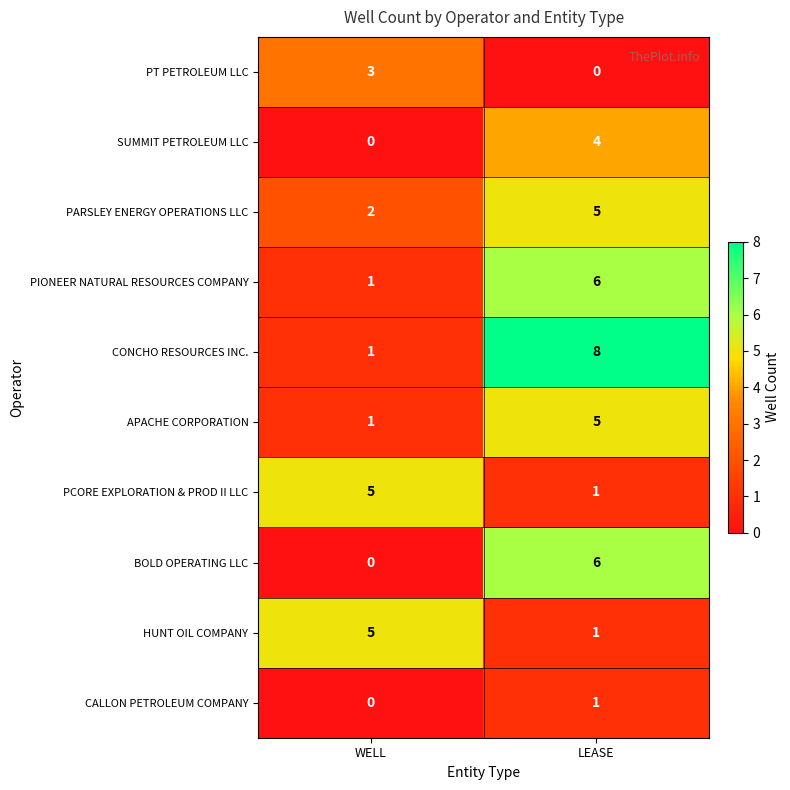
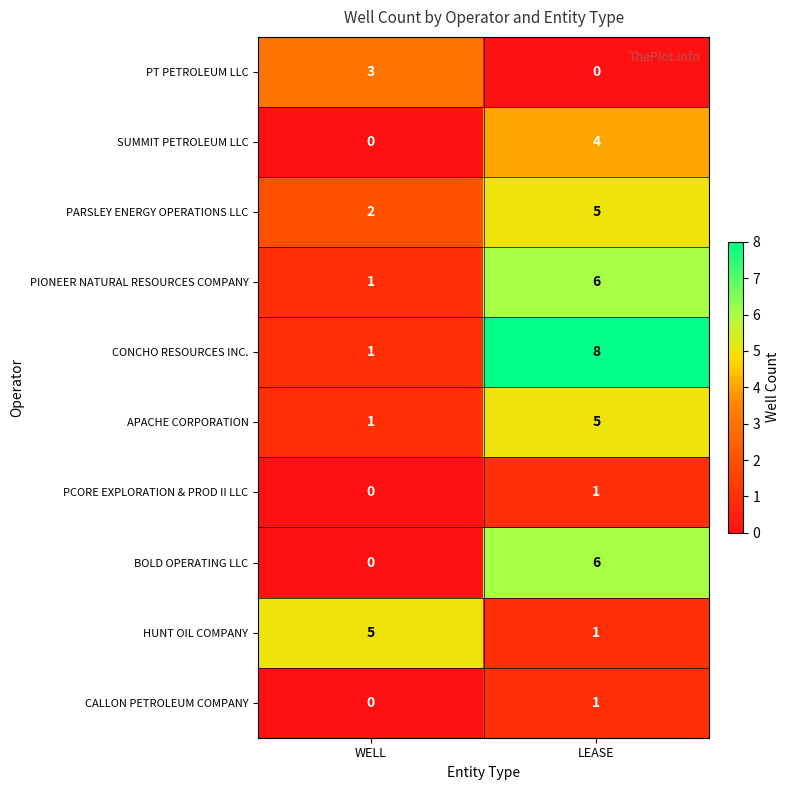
PCORE EXPLORATION & PROD II LLC, WELL: 5 -> 0
